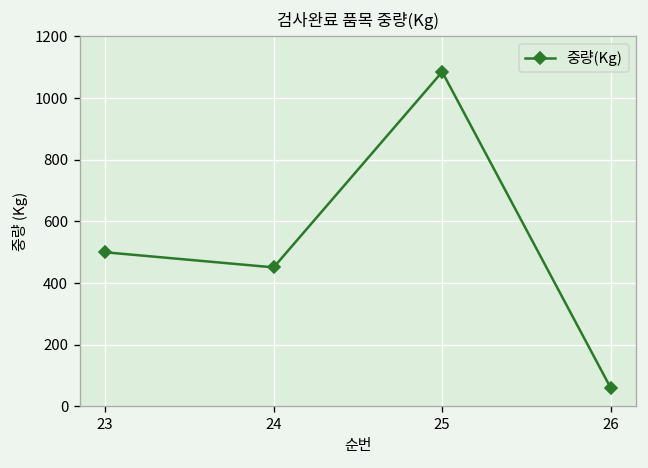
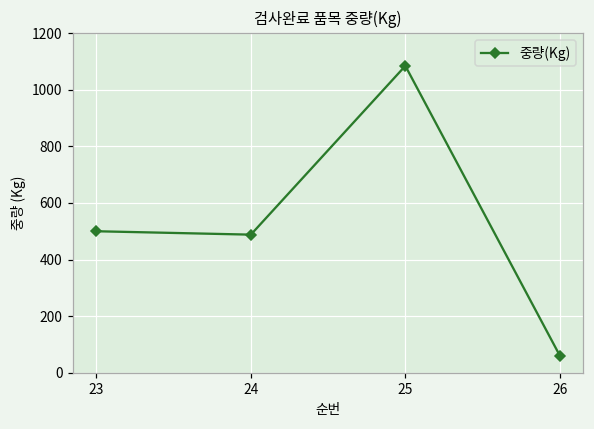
24: 450 -> 490
